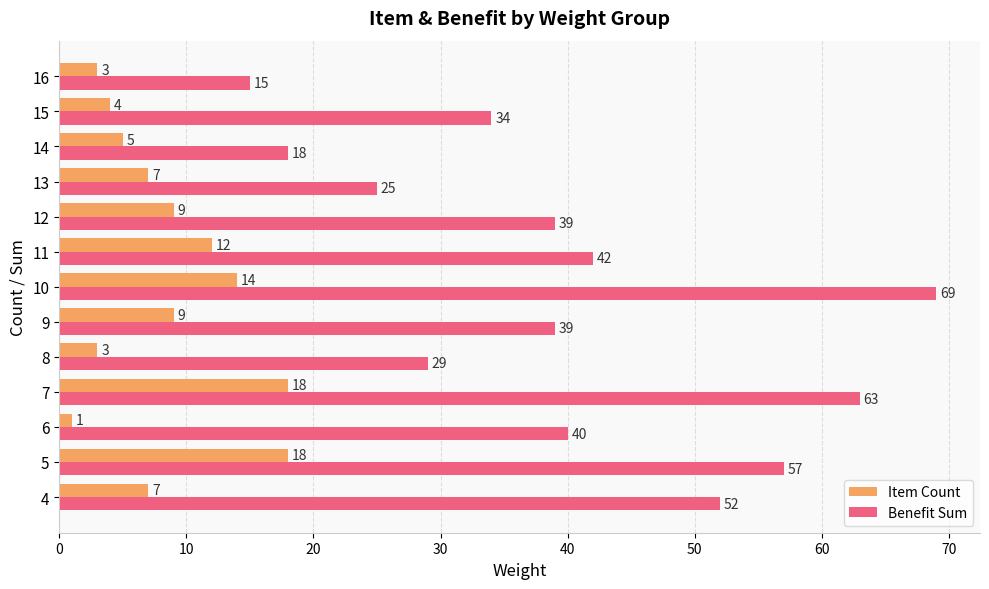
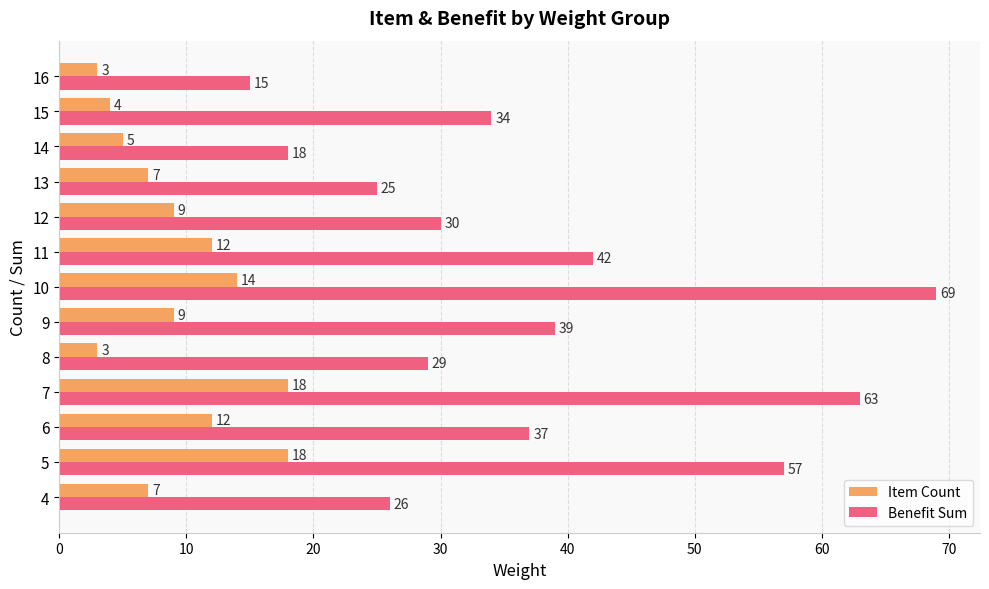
Benefit Sum, 12: 39 -> 30
Item Count, 6: 1 -> 12
Benefit Sum, 6: 40 -> 37
Benefit Sum, 4: 52 -> 26
